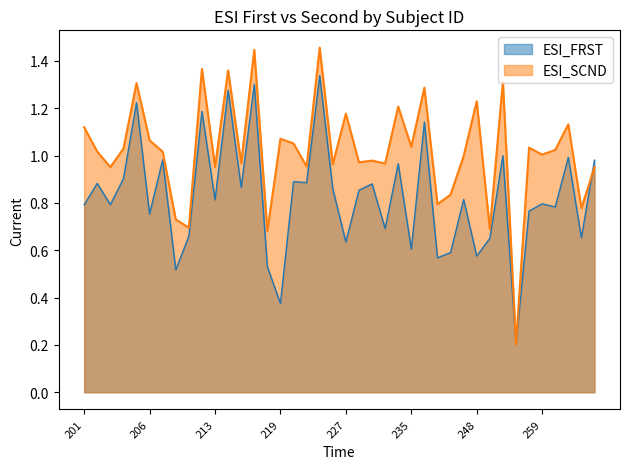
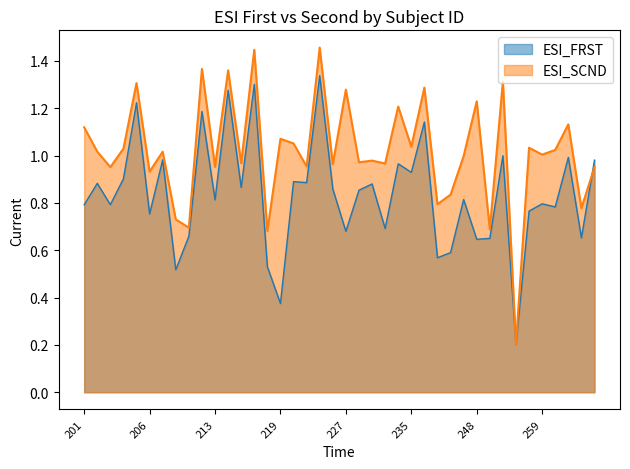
ESI_SCND, 206: 1.06 -> 0.93
ESI_FRST, 227: 0.64 -> 0.68
ESI_SCND, 227: 1.18 -> 1.28
ESI_FRST, 235: 0.60 -> 0.93
ESI_FRST, 248: 0.58 -> 0.65
